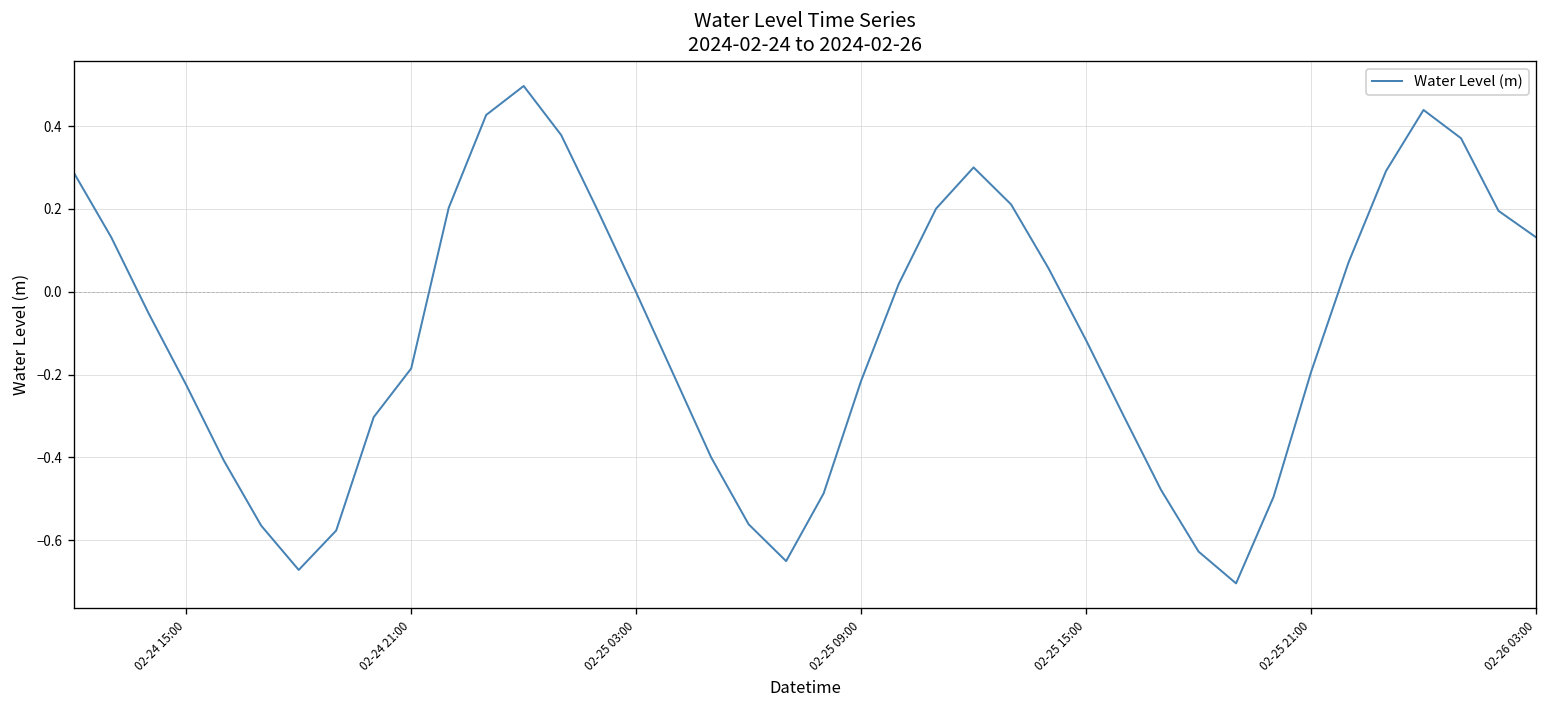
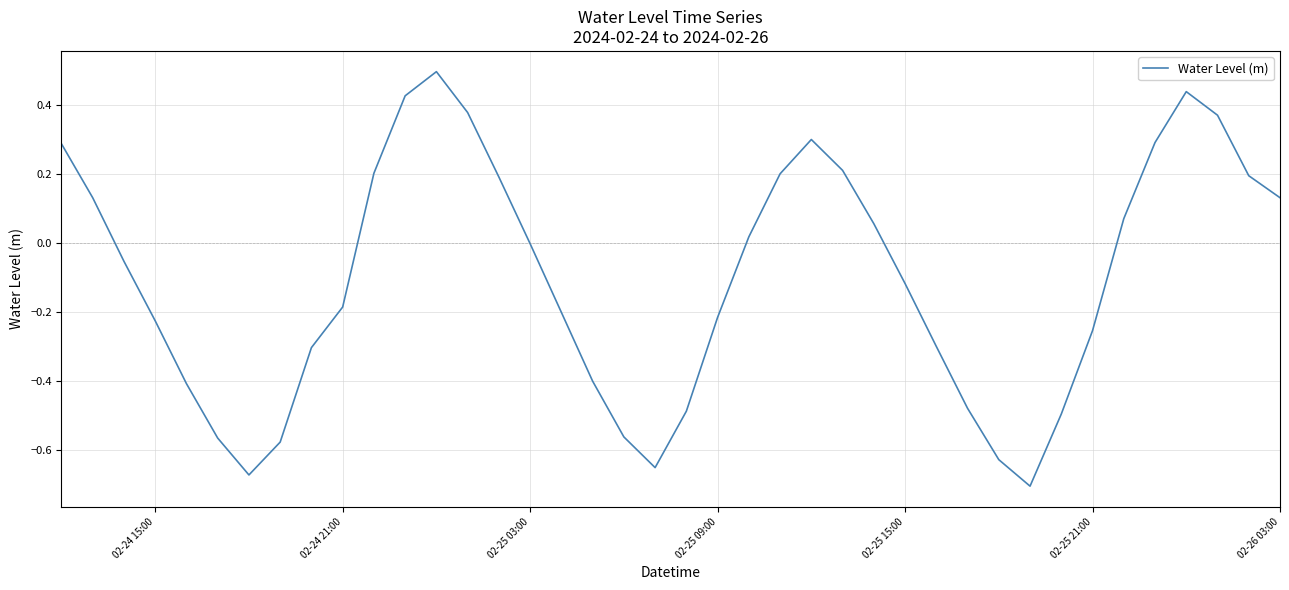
02-25 21:00: -0.19 -> -0.25
